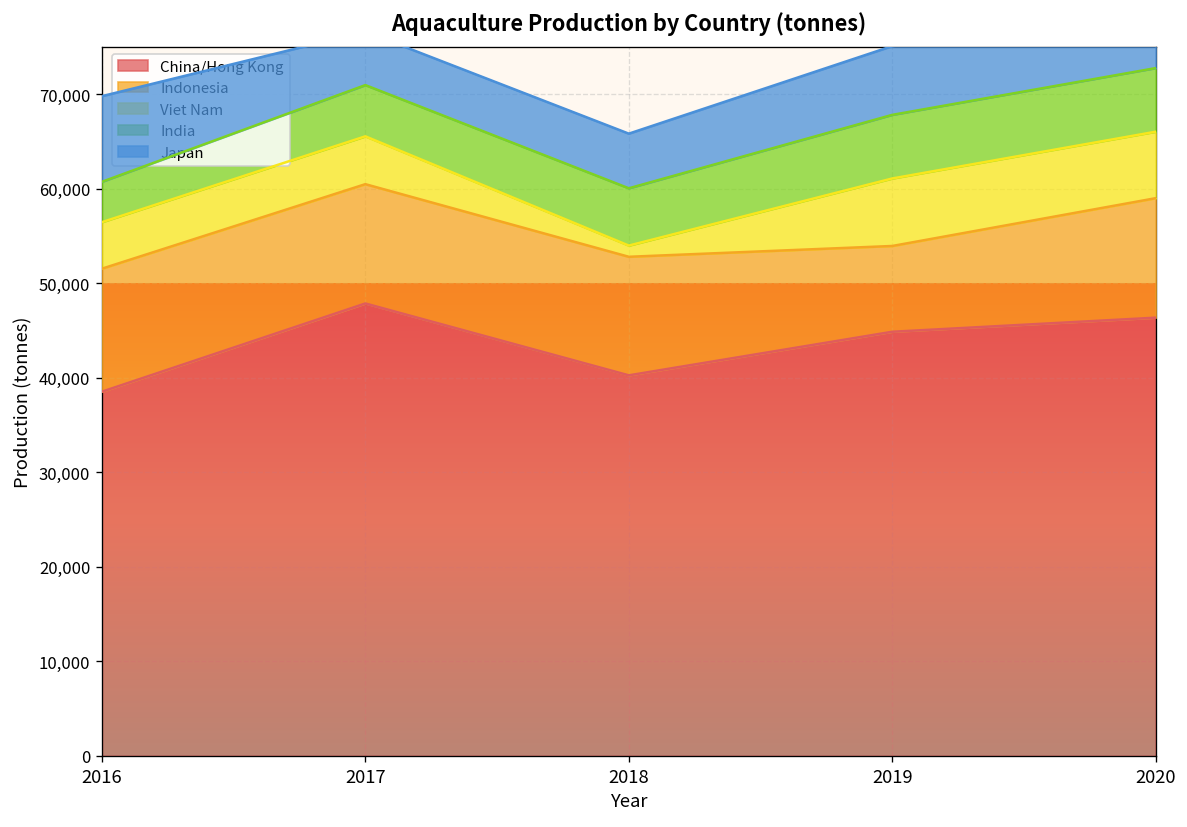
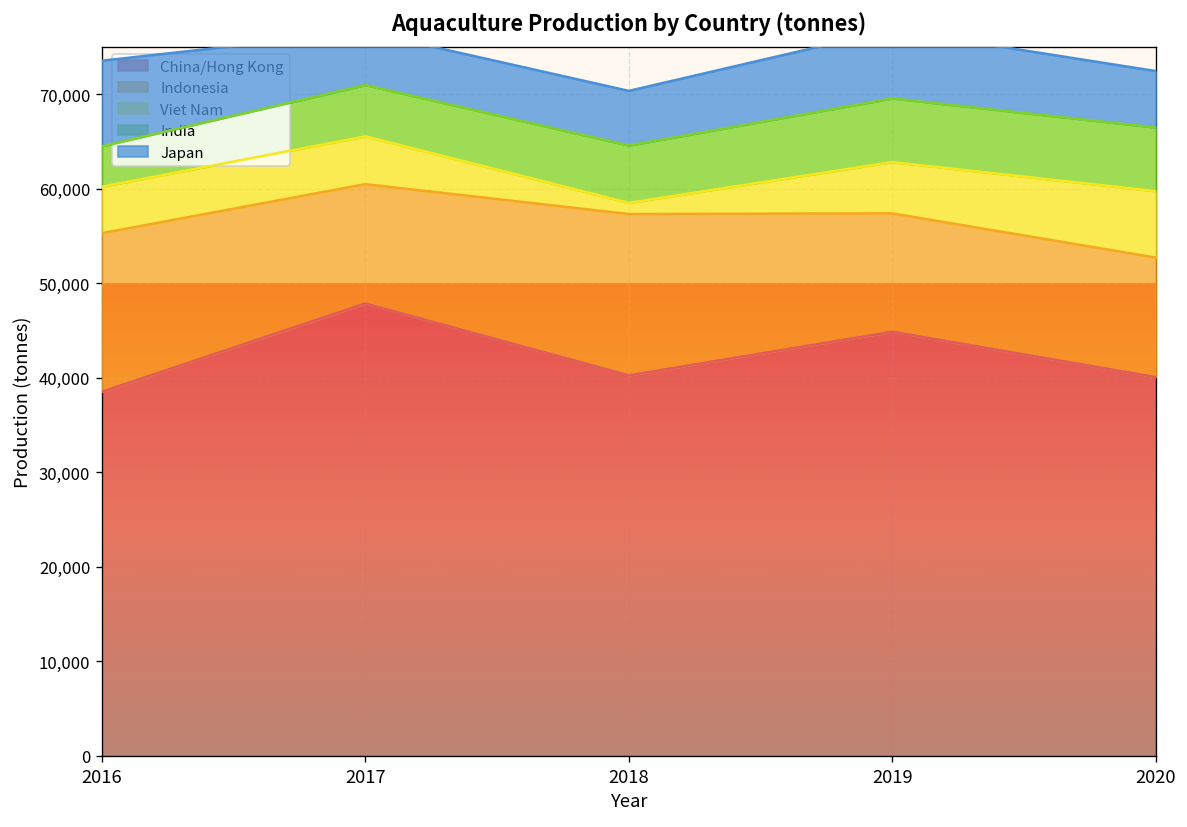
Indonesia, 2016: 13,000 -> 17,000
Indonesia, 2018: 13,000 -> 17,000
Indonesia, 2019: 9,000 -> 13,000
Viet Nam, 2019: 7,000 -> 5,000
China/Hong Kong, 2020: 46,000 -> 40,000
